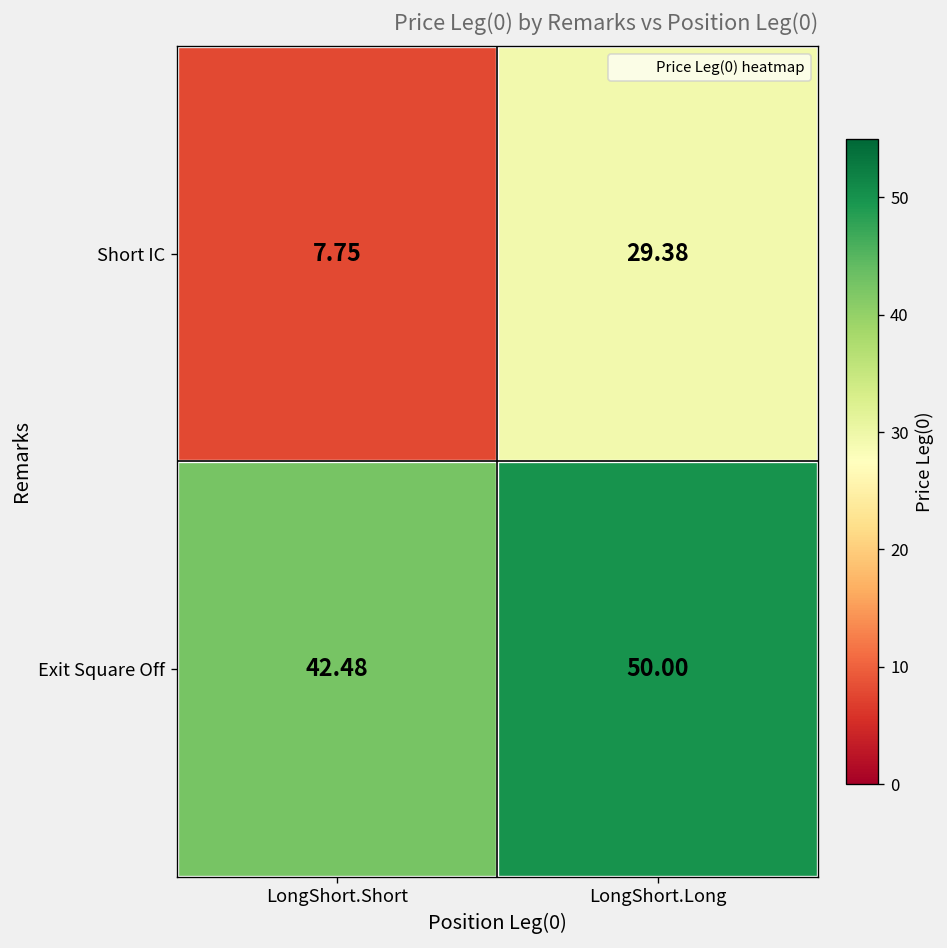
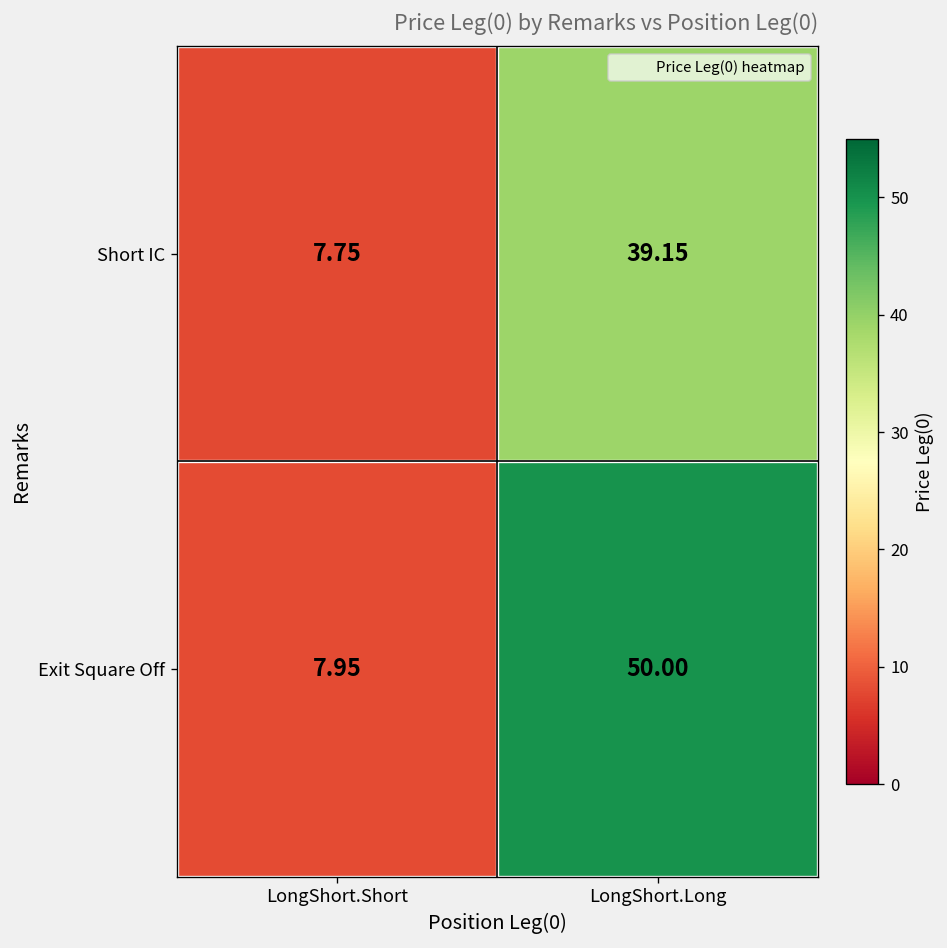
Short IC, LongShort.Long: 29.38 -> 39.15
Exit Square Off, LongShort.Short: 42.48 -> 7.95
